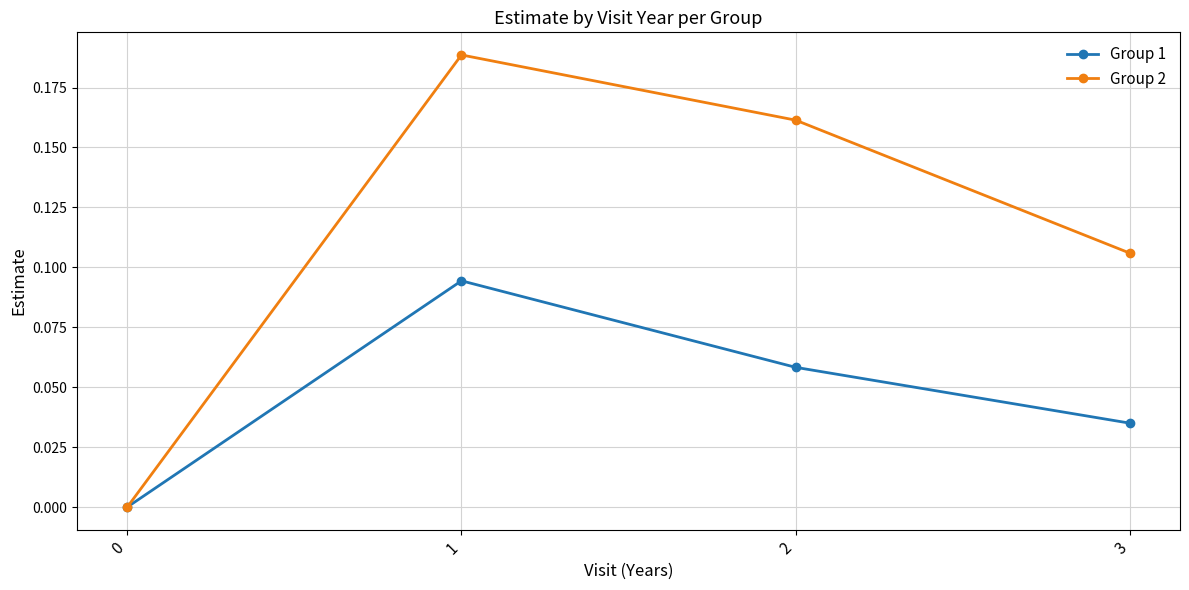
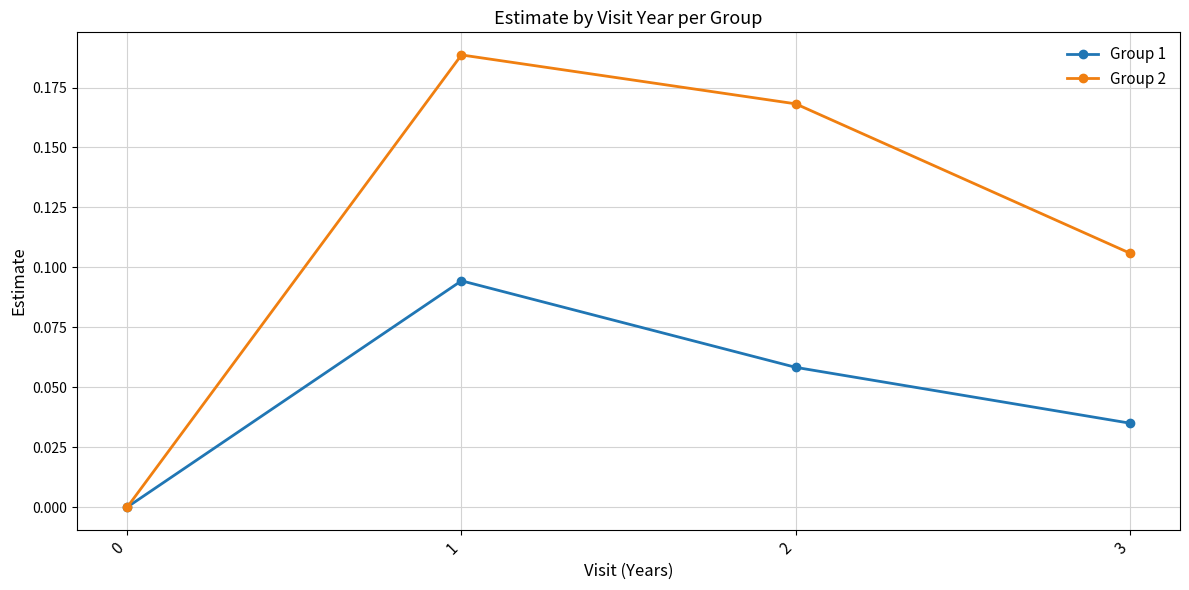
Group 2, 2: 0.161 -> 0.168
